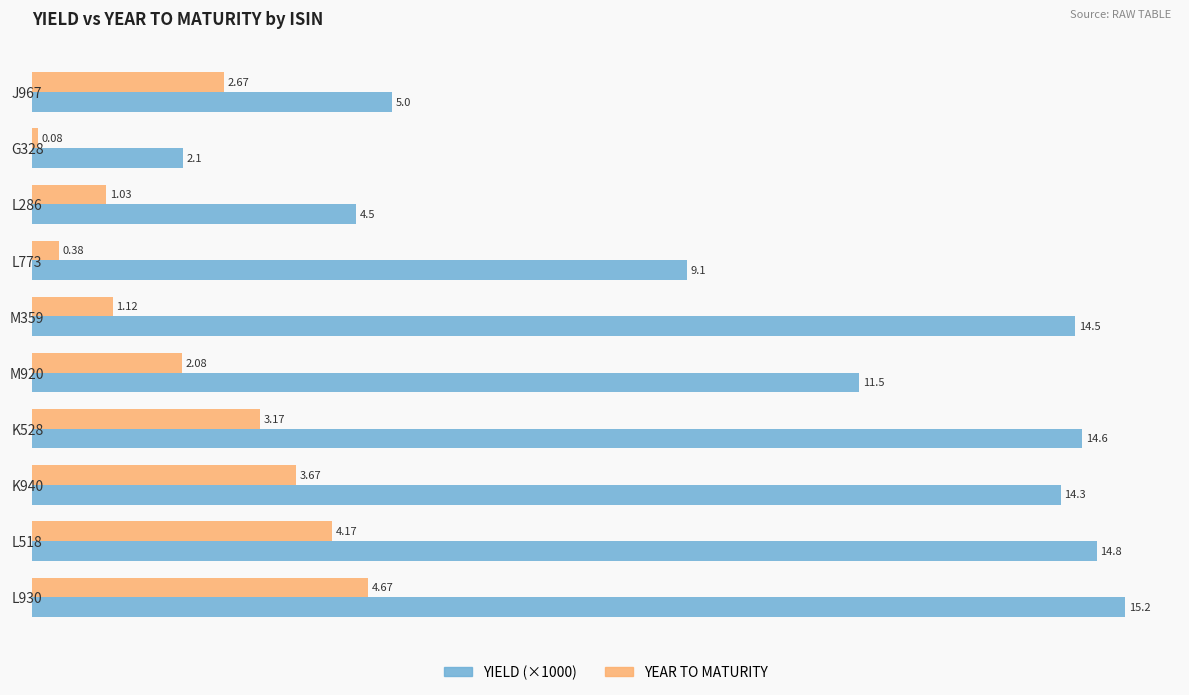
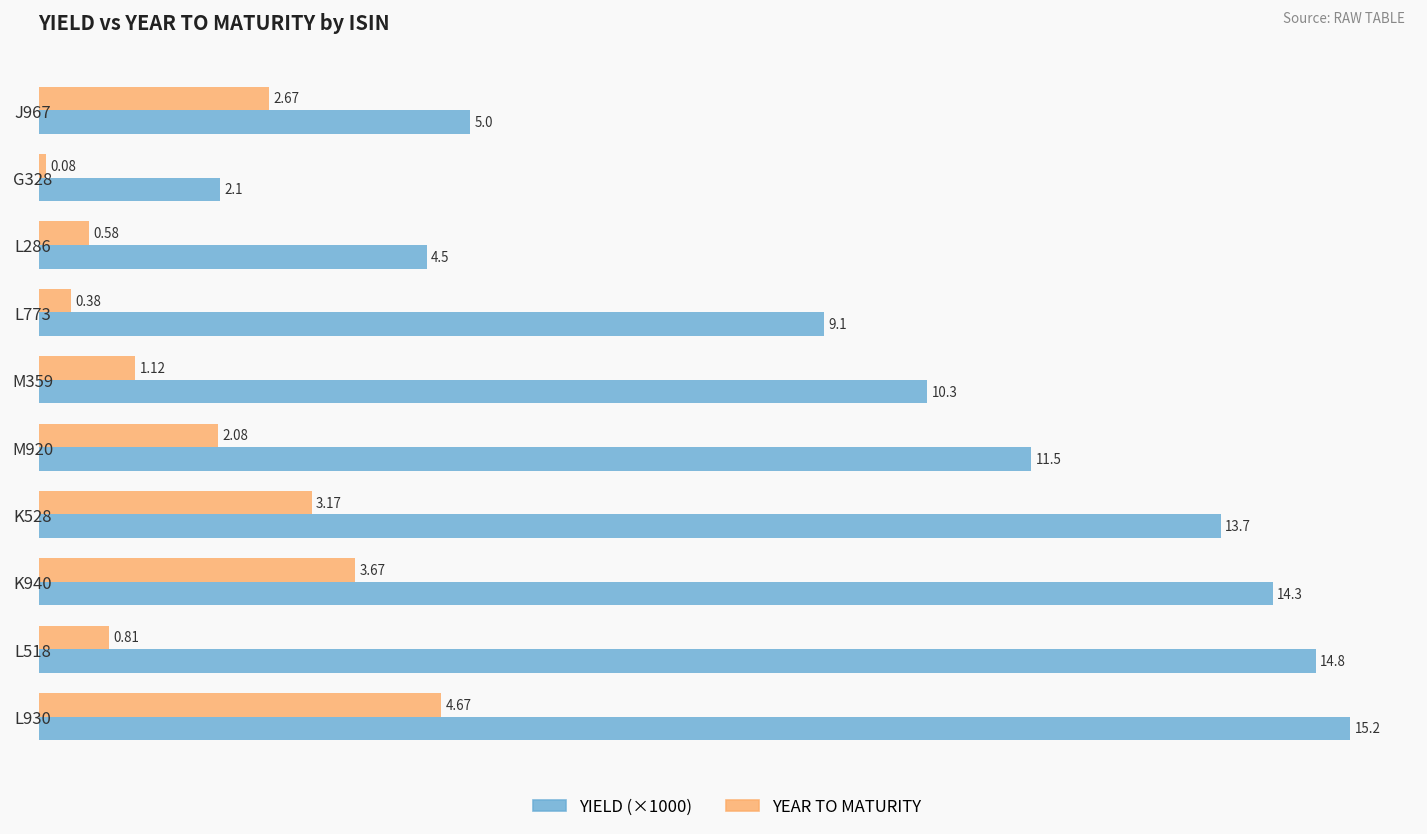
YEAR TO MATURITY, L286: 1.03 -> 0.58
YIELD (×1000), M359: 14.5 -> 10.3
YIELD (×1000), K528: 14.6 -> 13.7
YEAR TO MATURITY, L518: 4.17 -> 0.81
